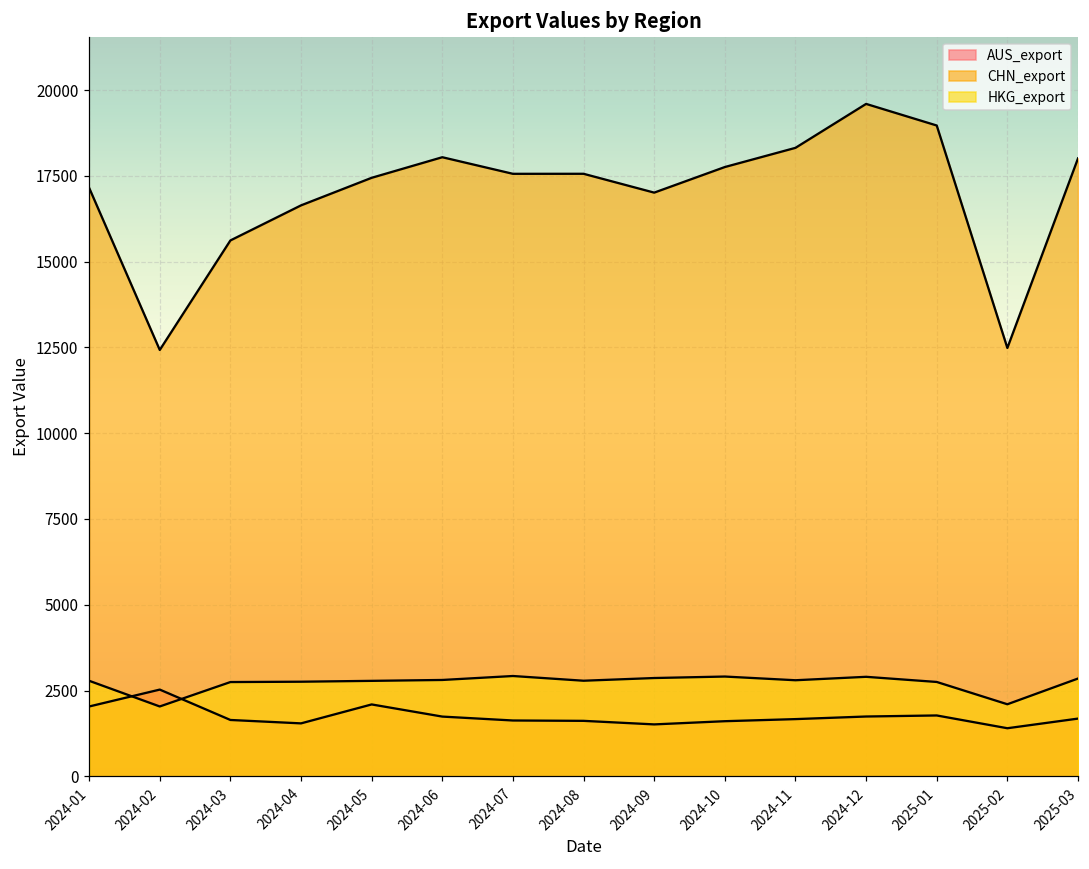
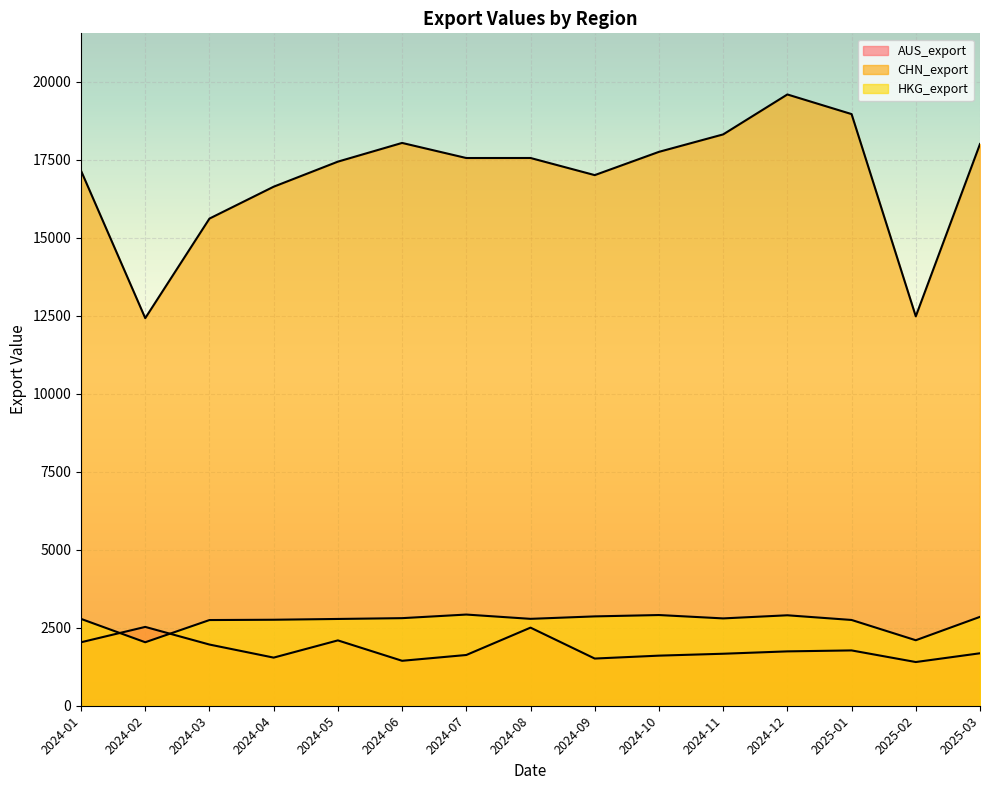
AUS_export, 2024-03: 1600 -> 2000
AUS_export, 2024-06: 1700 -> 1400
AUS_export, 2024-08: 1600 -> 2500
